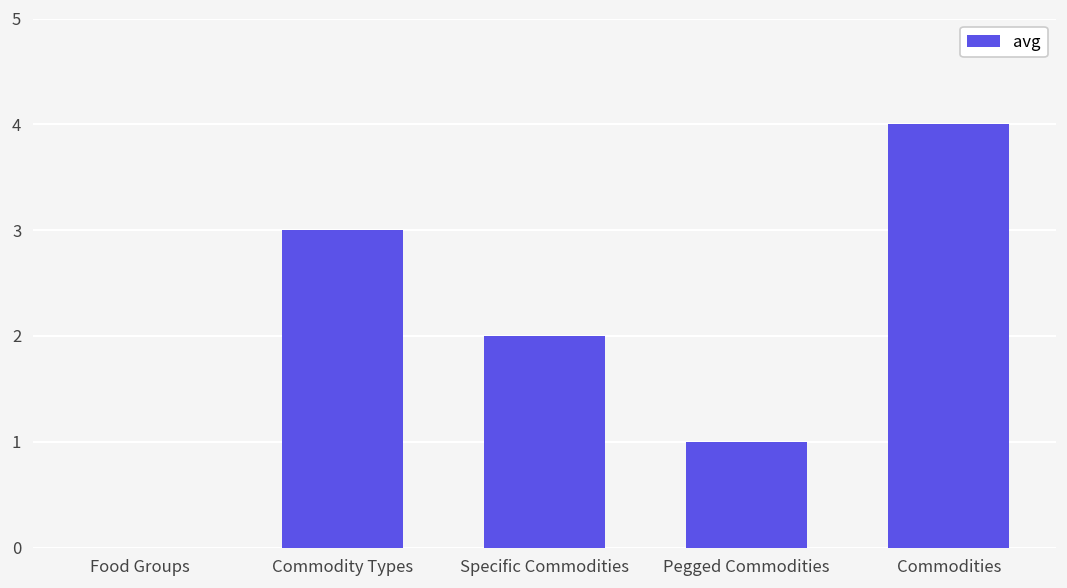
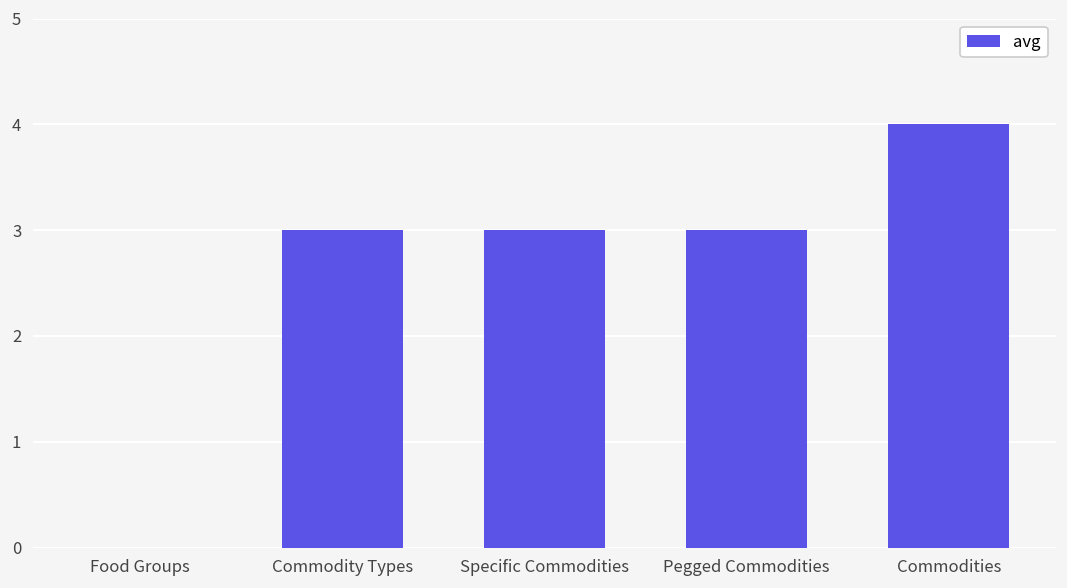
Specific Commodities: 2 -> 3
Pegged Commodities: 1 -> 3
